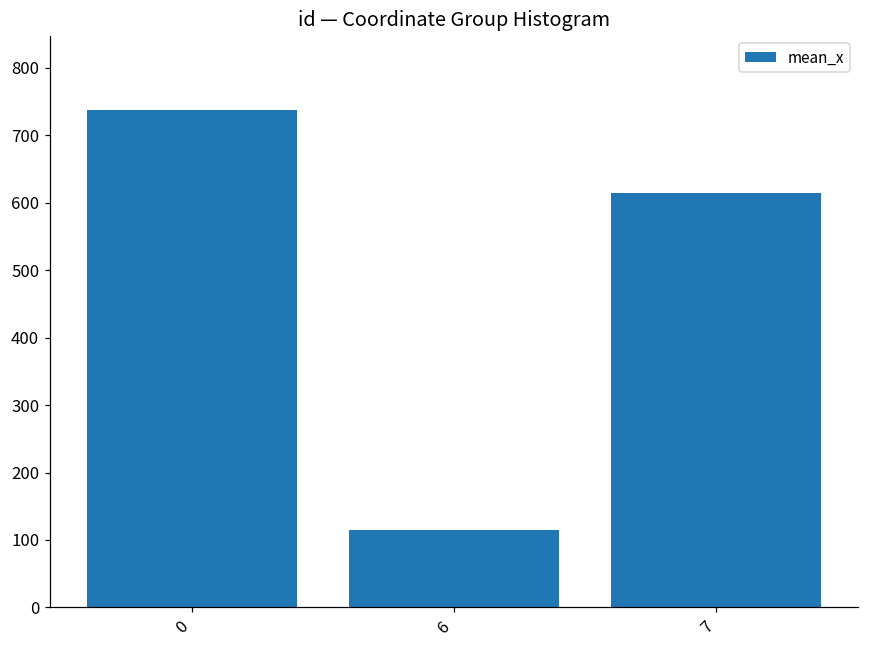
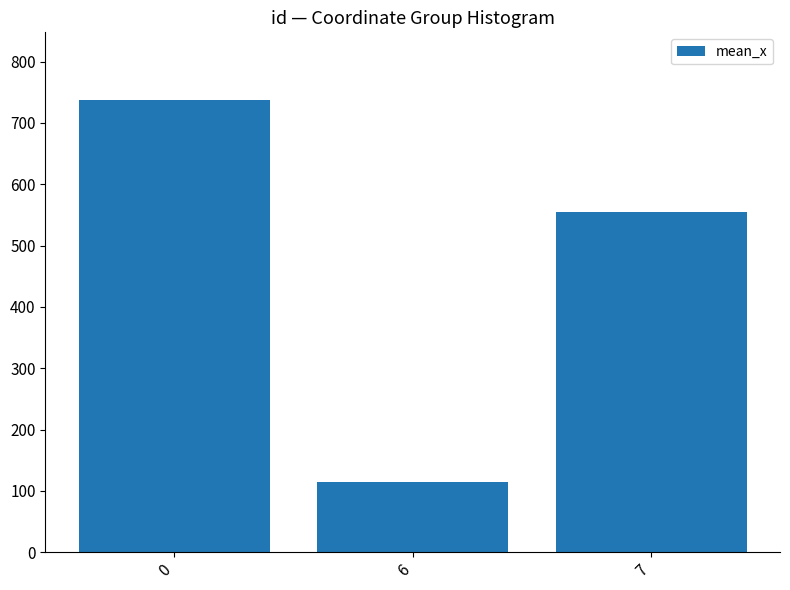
7: 610 -> 550
